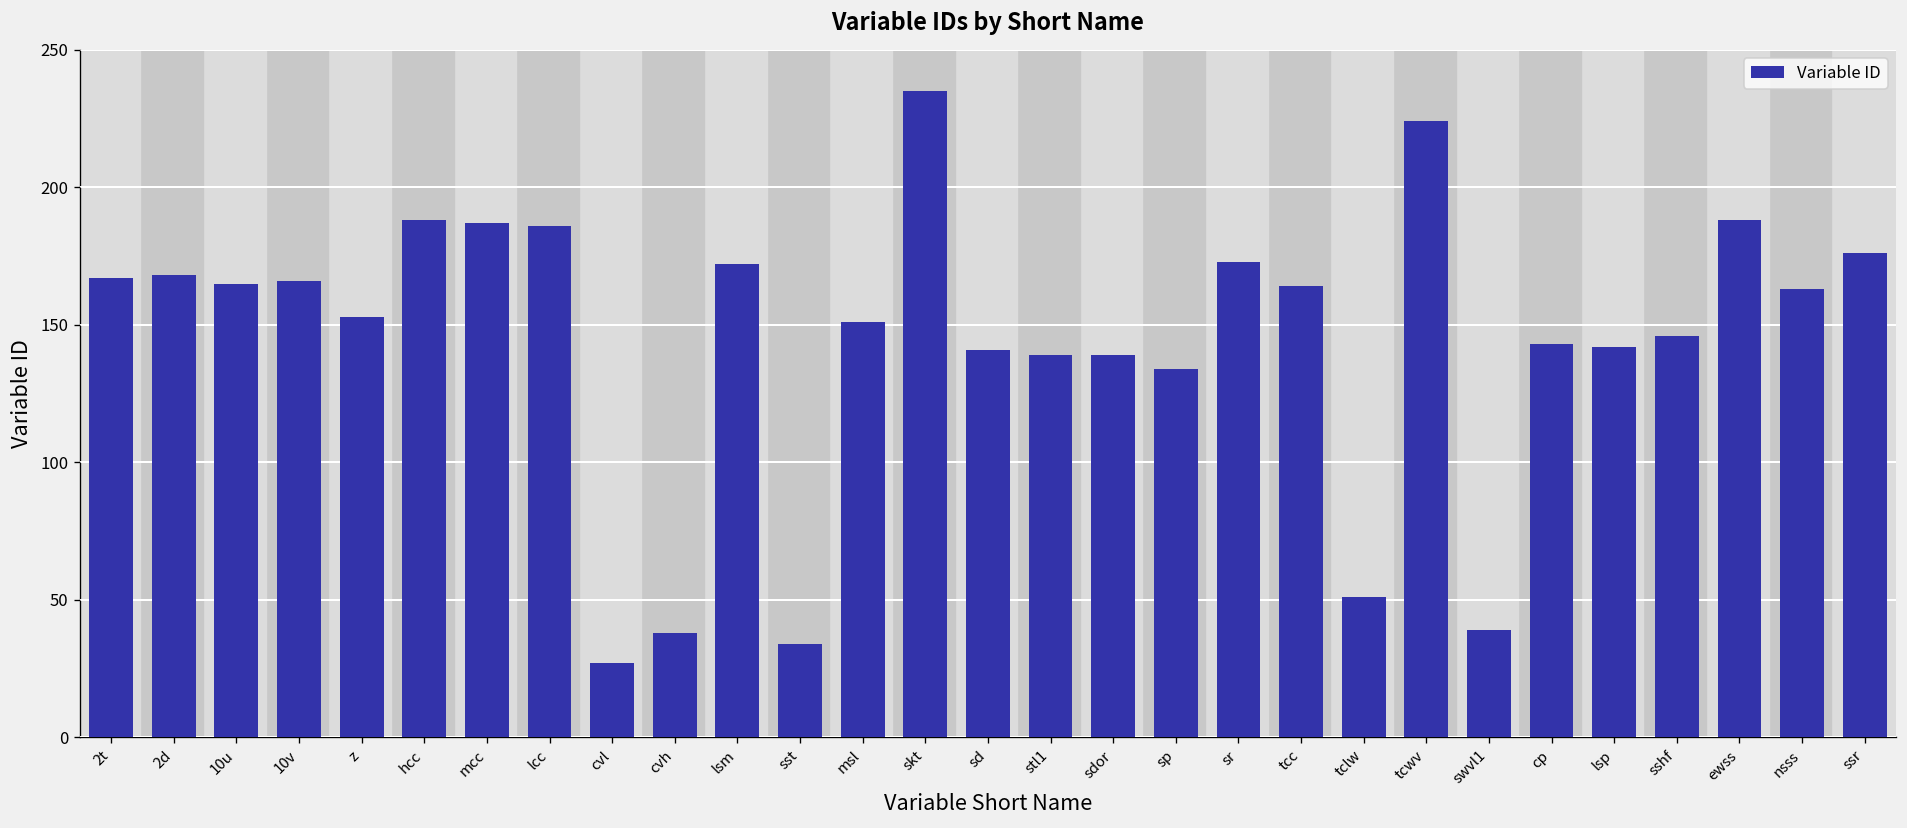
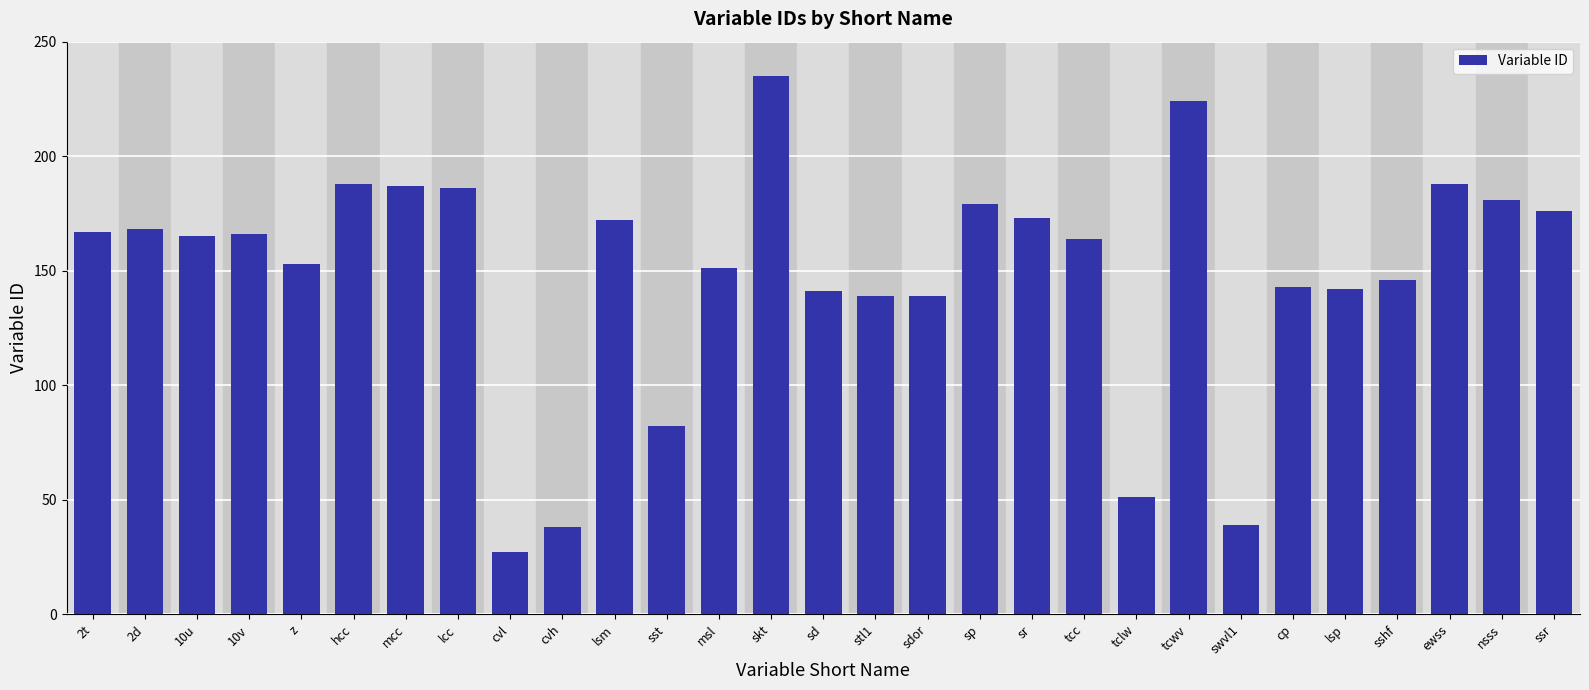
sst: 34 -> 82
sp: 134 -> 179
nsss: 163 -> 181
